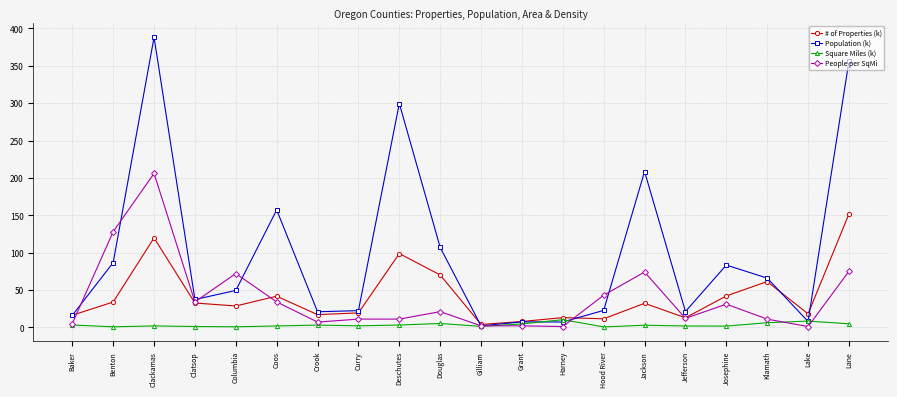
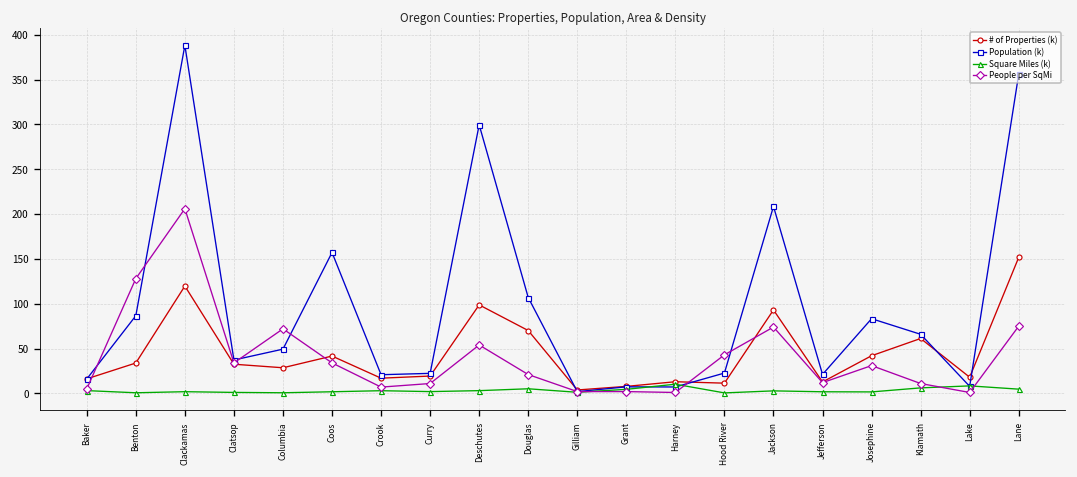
People per SqMi, Deschutes: 10 -> 50
# of Properties (k), Jackson: 30 -> 90
